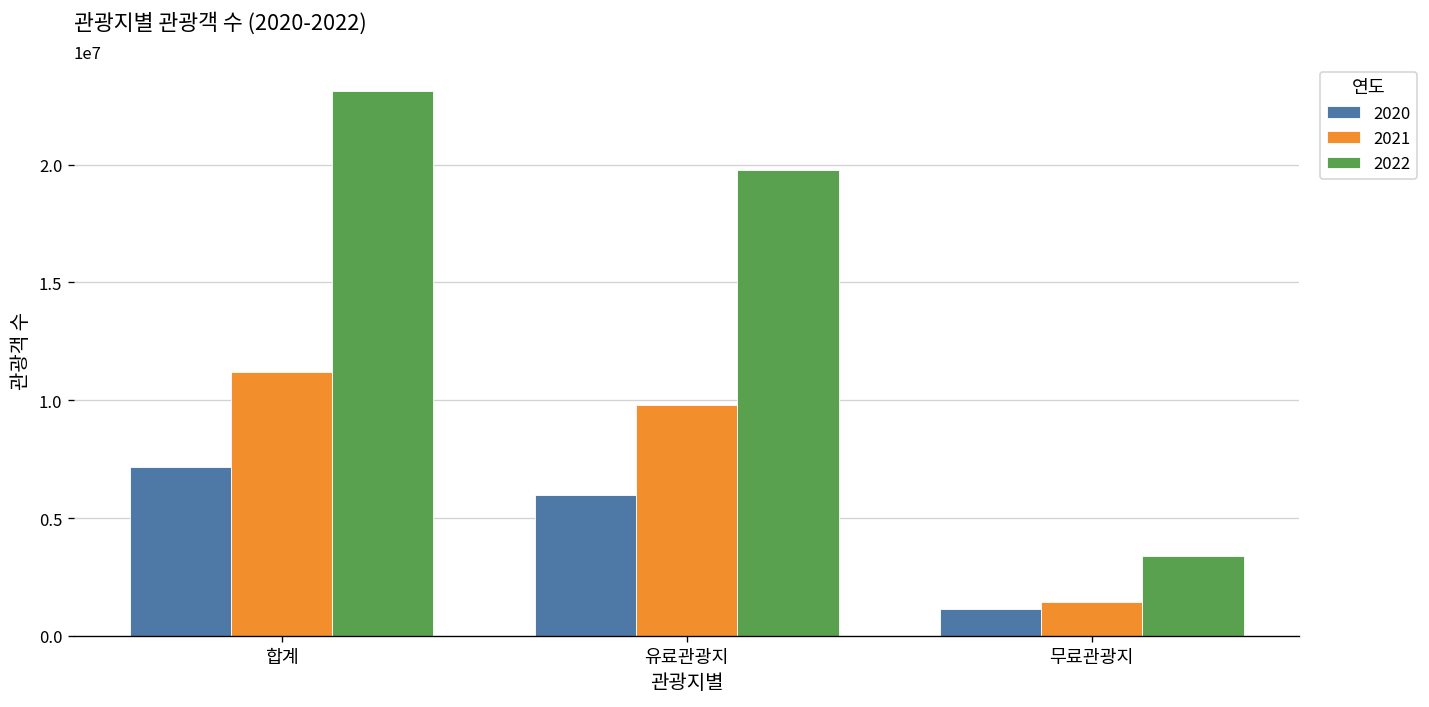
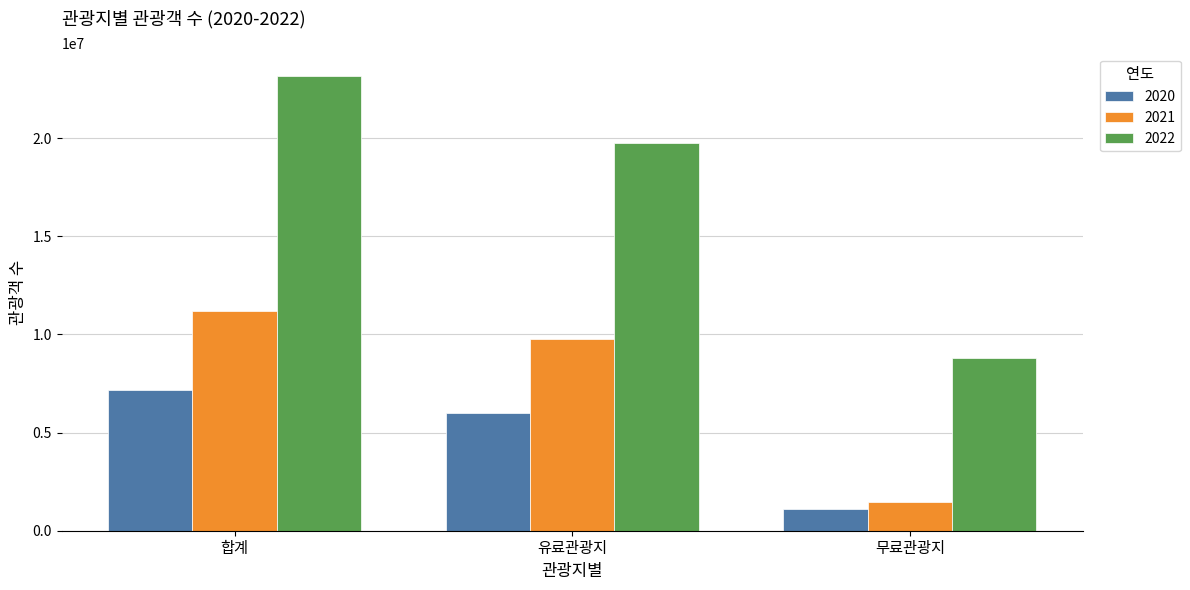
2022, 무료관광지: 3400000 -> 8800000
